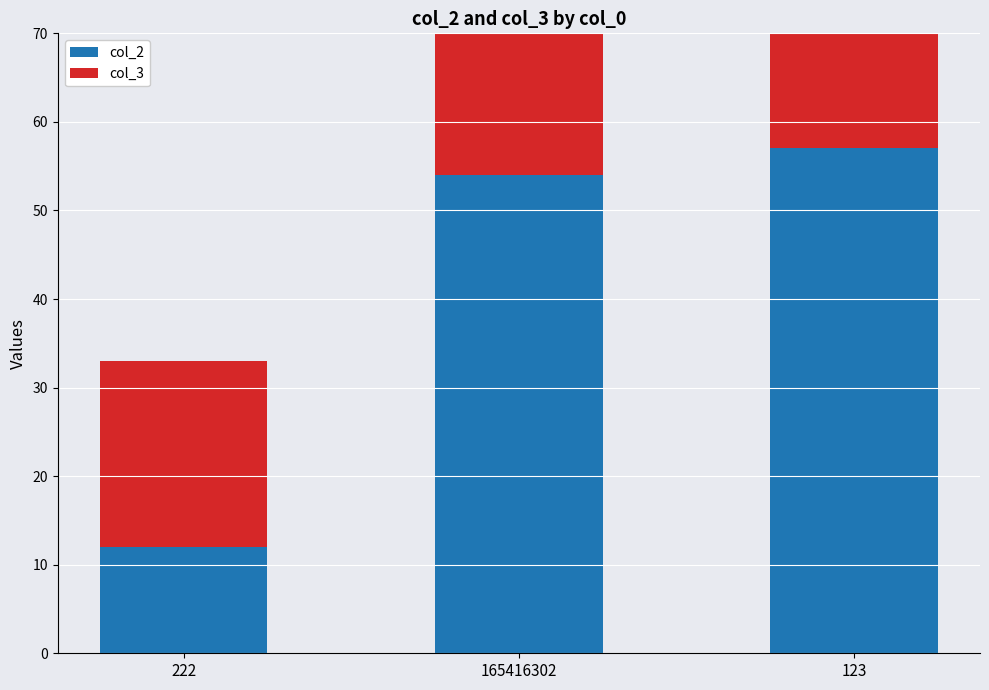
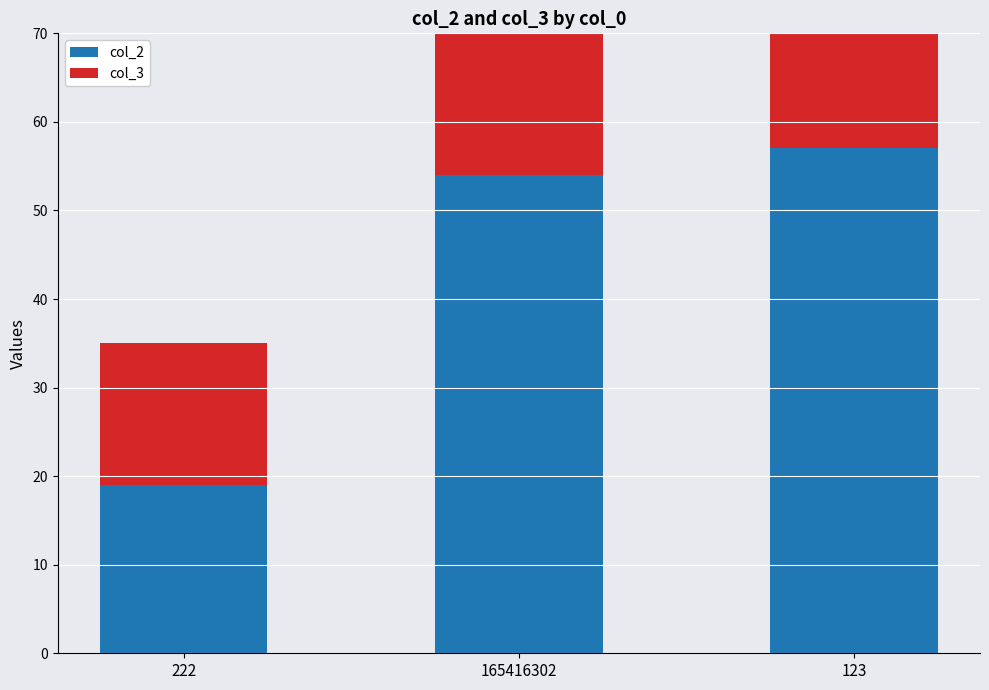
col_2, 222: 12 -> 19
col_3, 222: 21 -> 16
